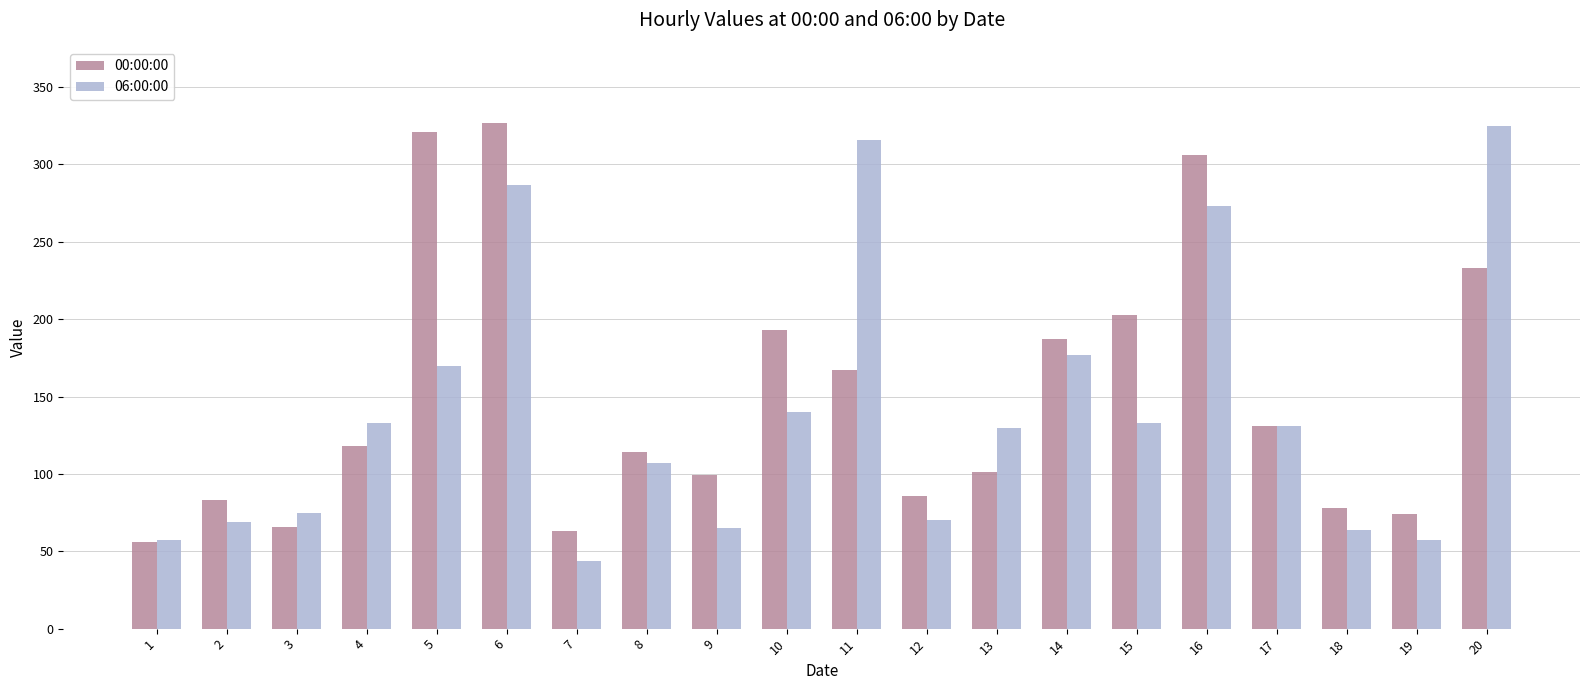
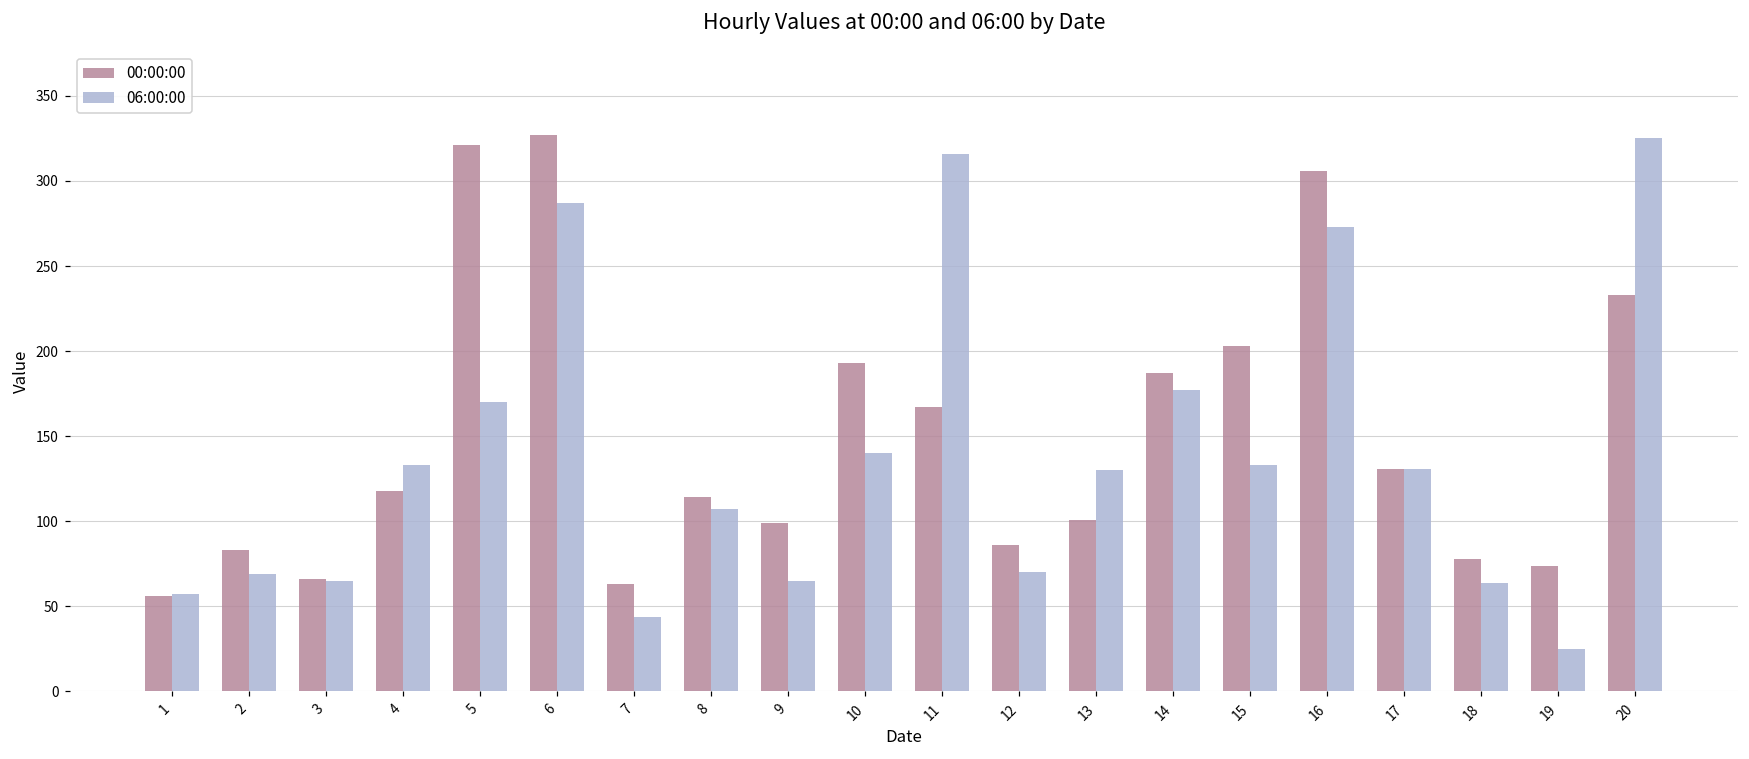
06:00:00, 3: 75 -> 65
06:00:00, 19: 57 -> 25
